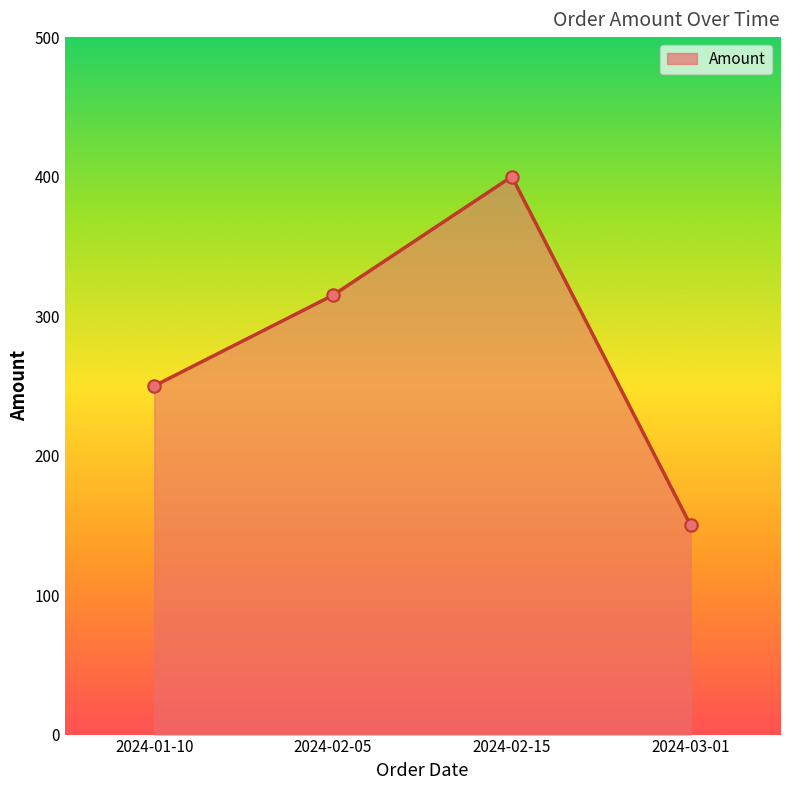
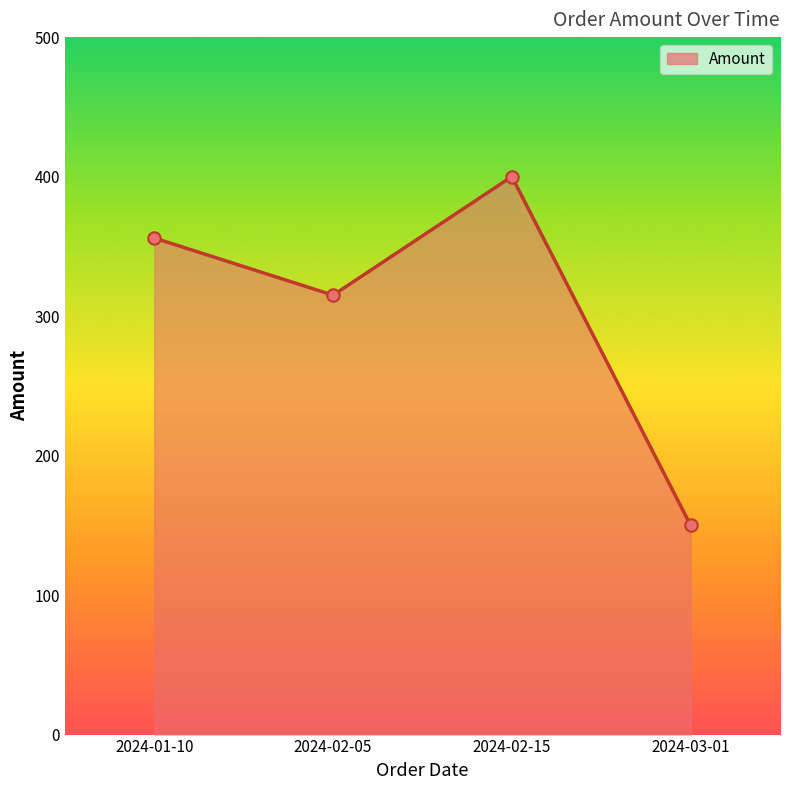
2024-01-10: 250 -> 356
